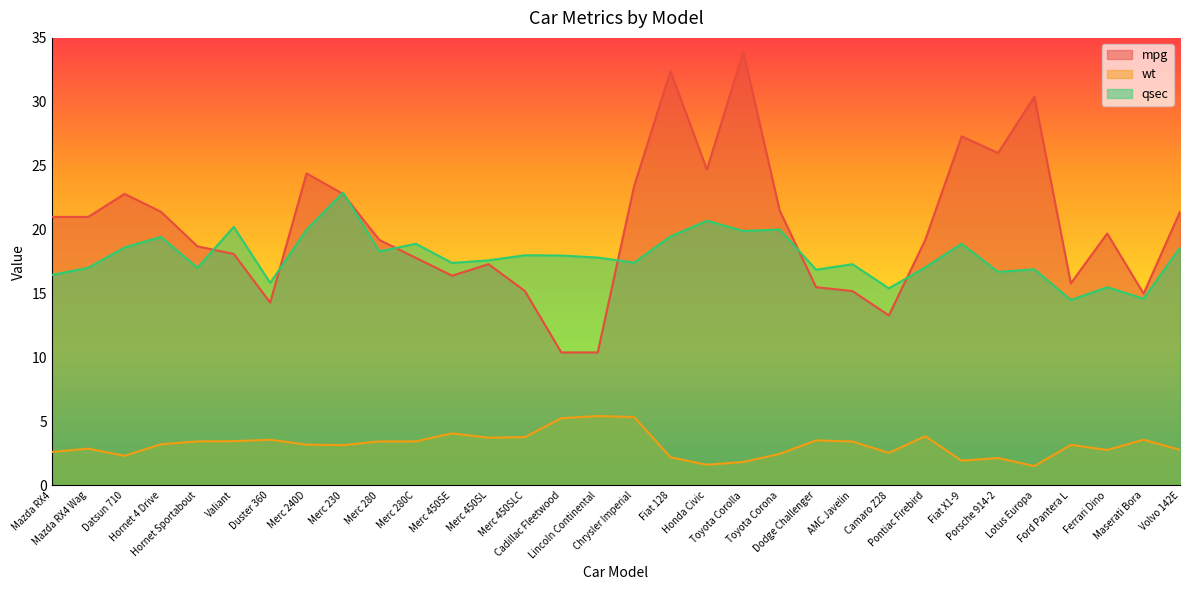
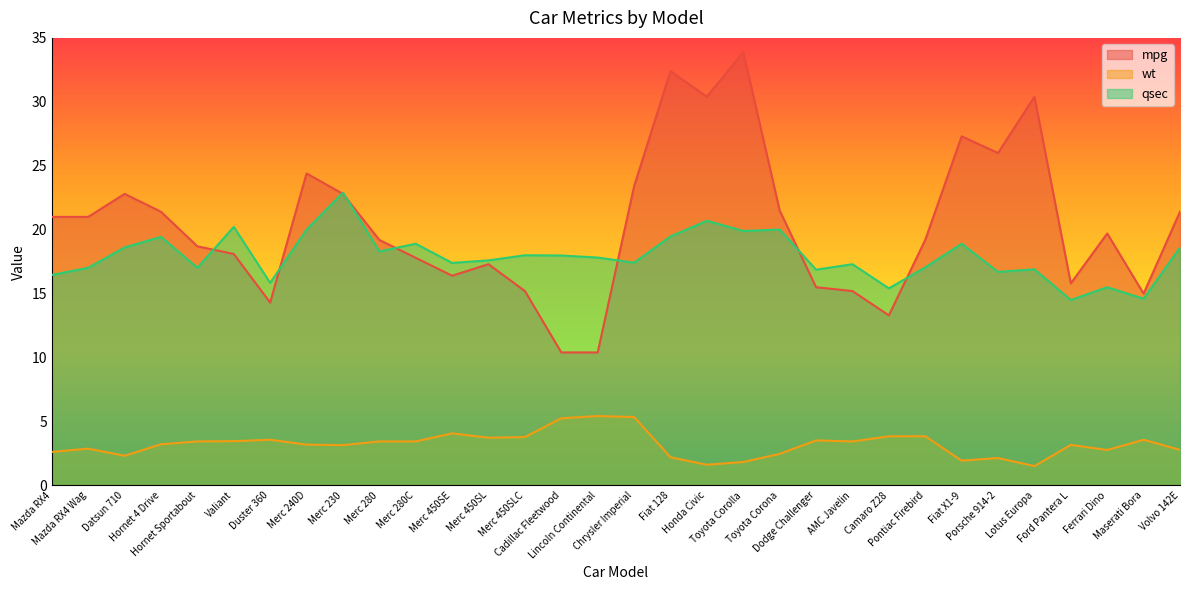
mpg, Honda Civic: 24.7 -> 30.4
wt, Camaro Z28: 2.5 -> 3.8
